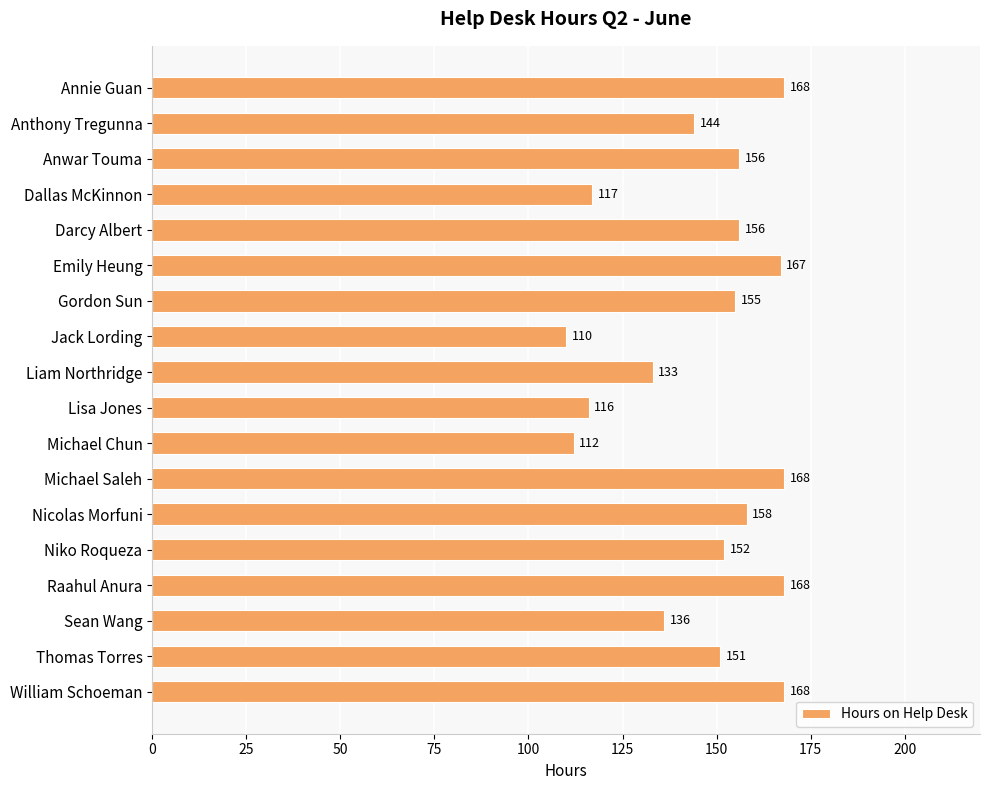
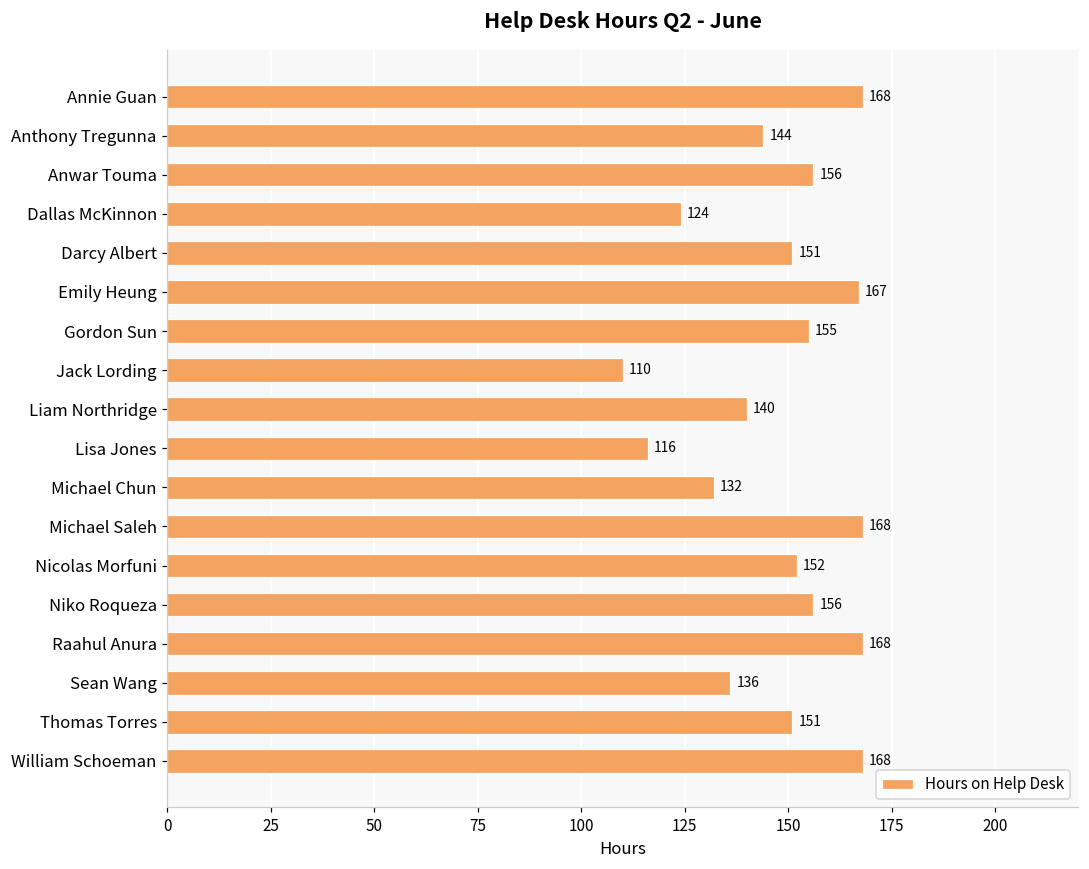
Dallas McKinnon: 117 -> 124
Darcy Albert: 156 -> 151
Liam Northridge: 133 -> 140
Michael Chun: 112 -> 132
Nicolas Morfuni: 158 -> 152
Niko Roqueza: 152 -> 156
